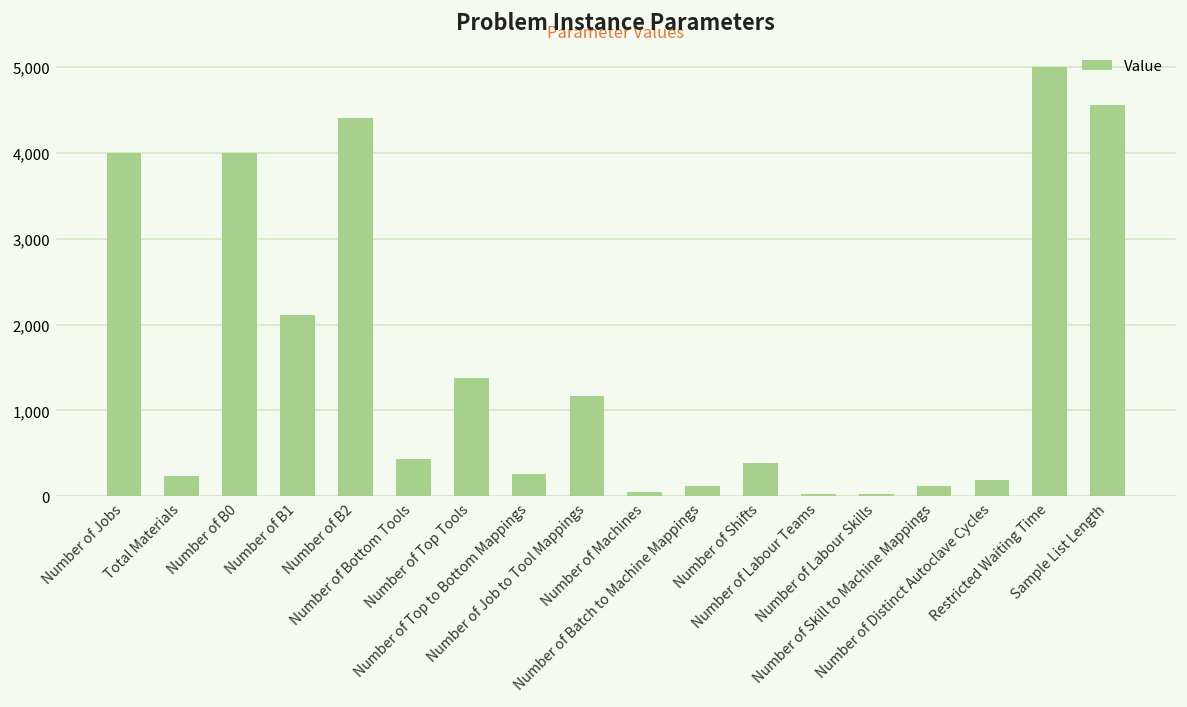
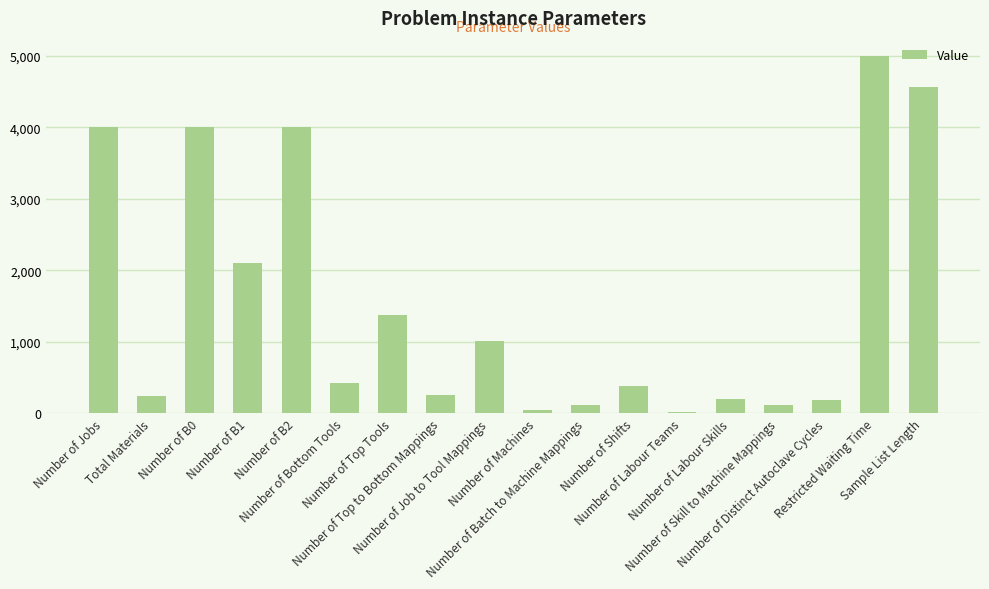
Number of B2: 4,400 -> 4,000
Number of Job to Tool Mappings: 1,200 -> 1,000
Number of Labour Skills: 0 -> 200
